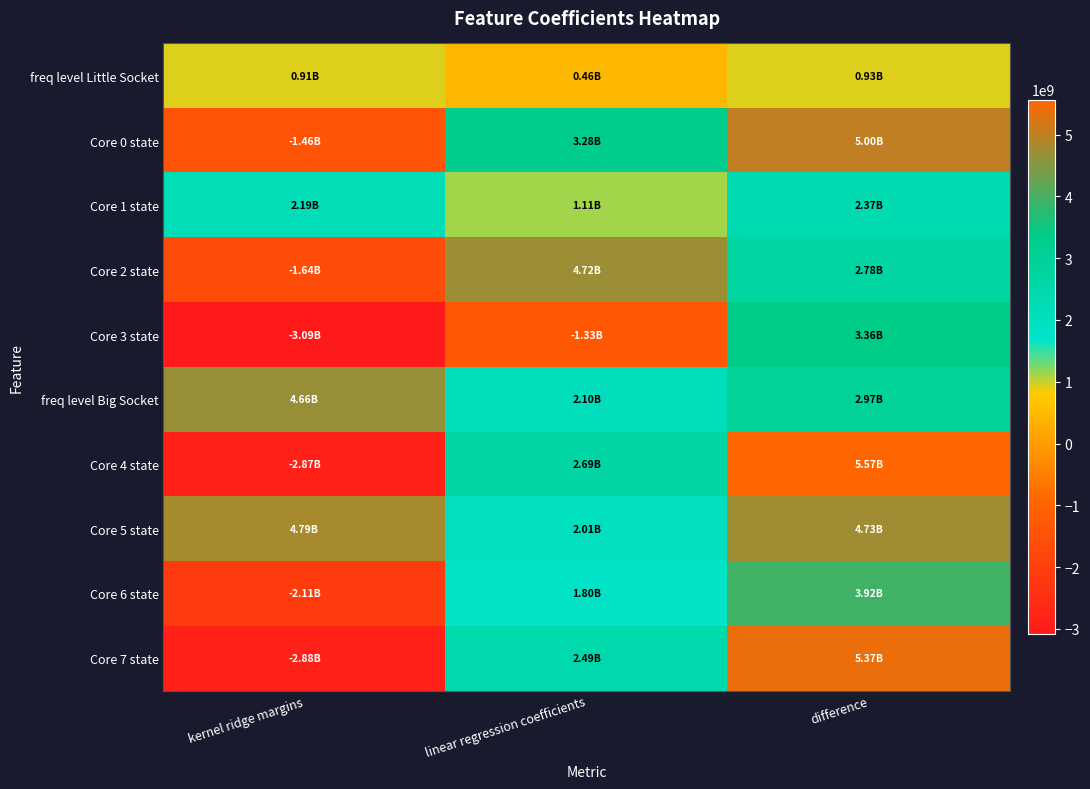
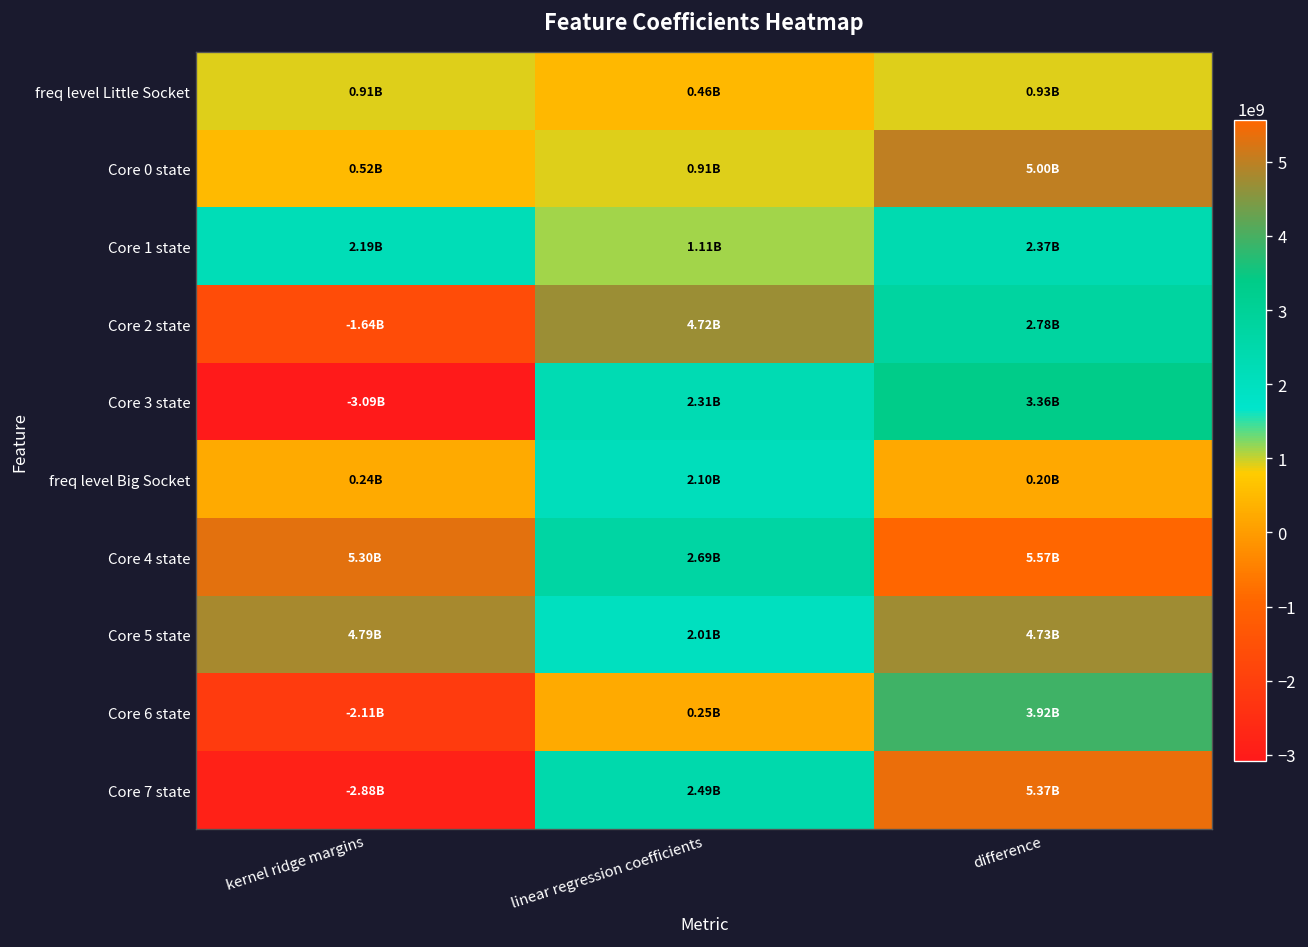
Core 0 state, kernel ridge margins: -1.46B -> 0.52B
Core 0 state, linear regression coefficients: 3.28B -> 0.91B
Core 3 state, linear regression coefficients: -1.33B -> 2.31B
freq level Big Socket, kernel ridge margins: 4.66B -> 0.24B
freq level Big Socket, difference: 2.97B -> 0.20B
Core 4 state, kernel ridge margins: -2.87B -> 5.30B
Core 6 state, linear regression coefficients: 1.80B -> 0.25B
